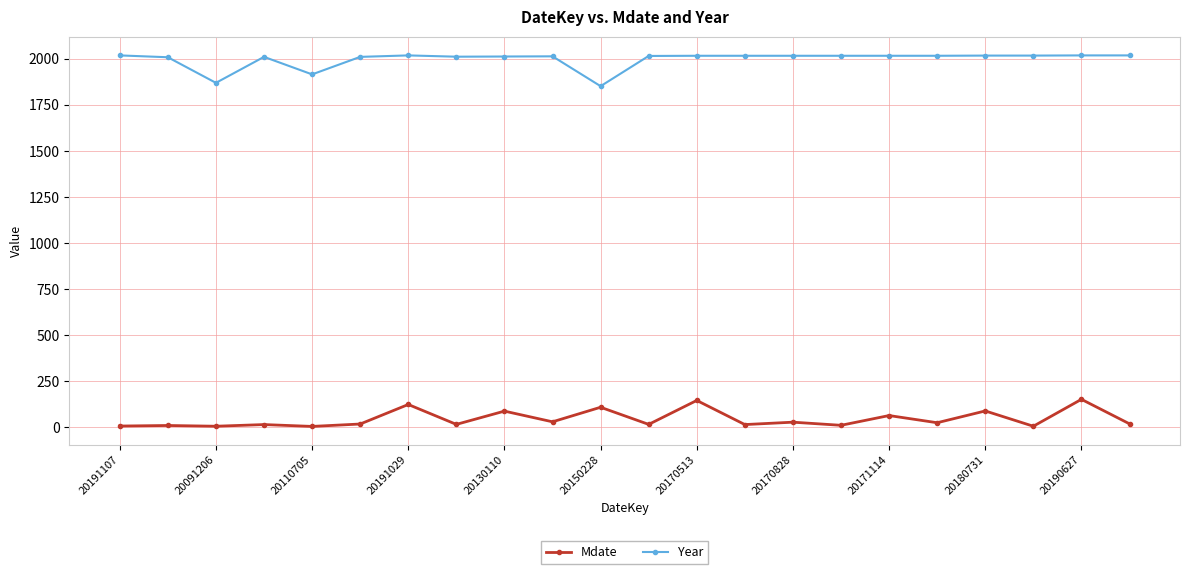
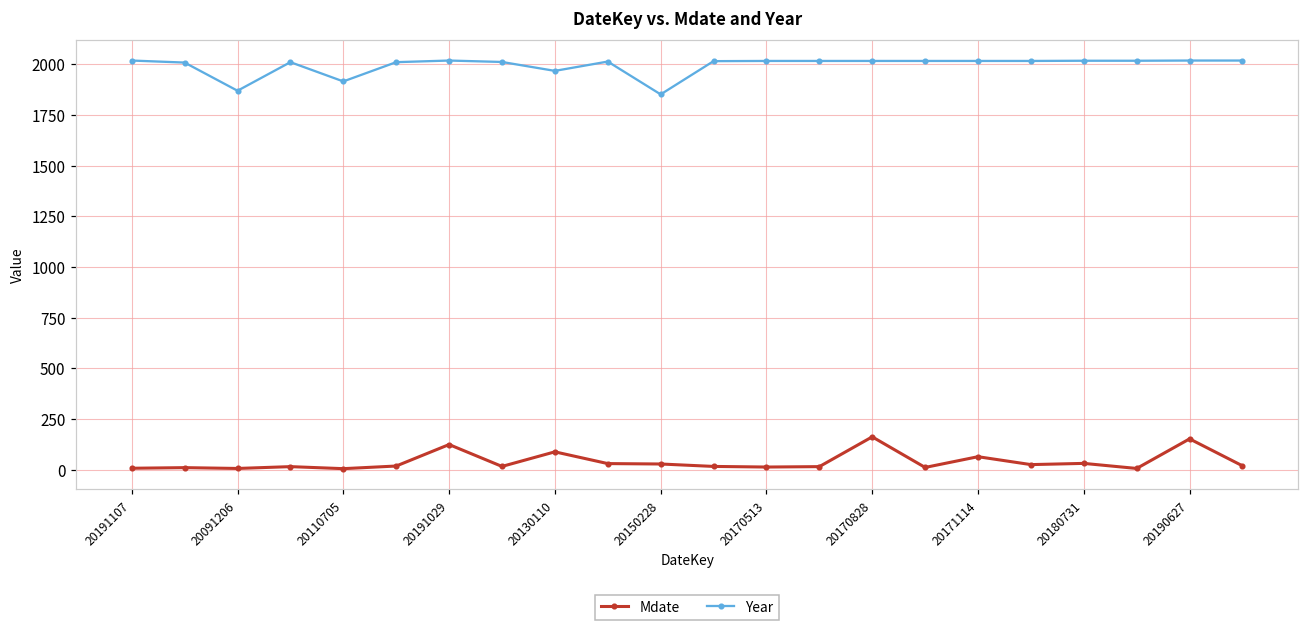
Year, 20130110: 2010 -> 1970
Mdate, 20150228: 110 -> 30
Mdate, 20170513: 150 -> 10
Mdate, 20170828: 30 -> 160
Mdate, 20180731: 90 -> 30
